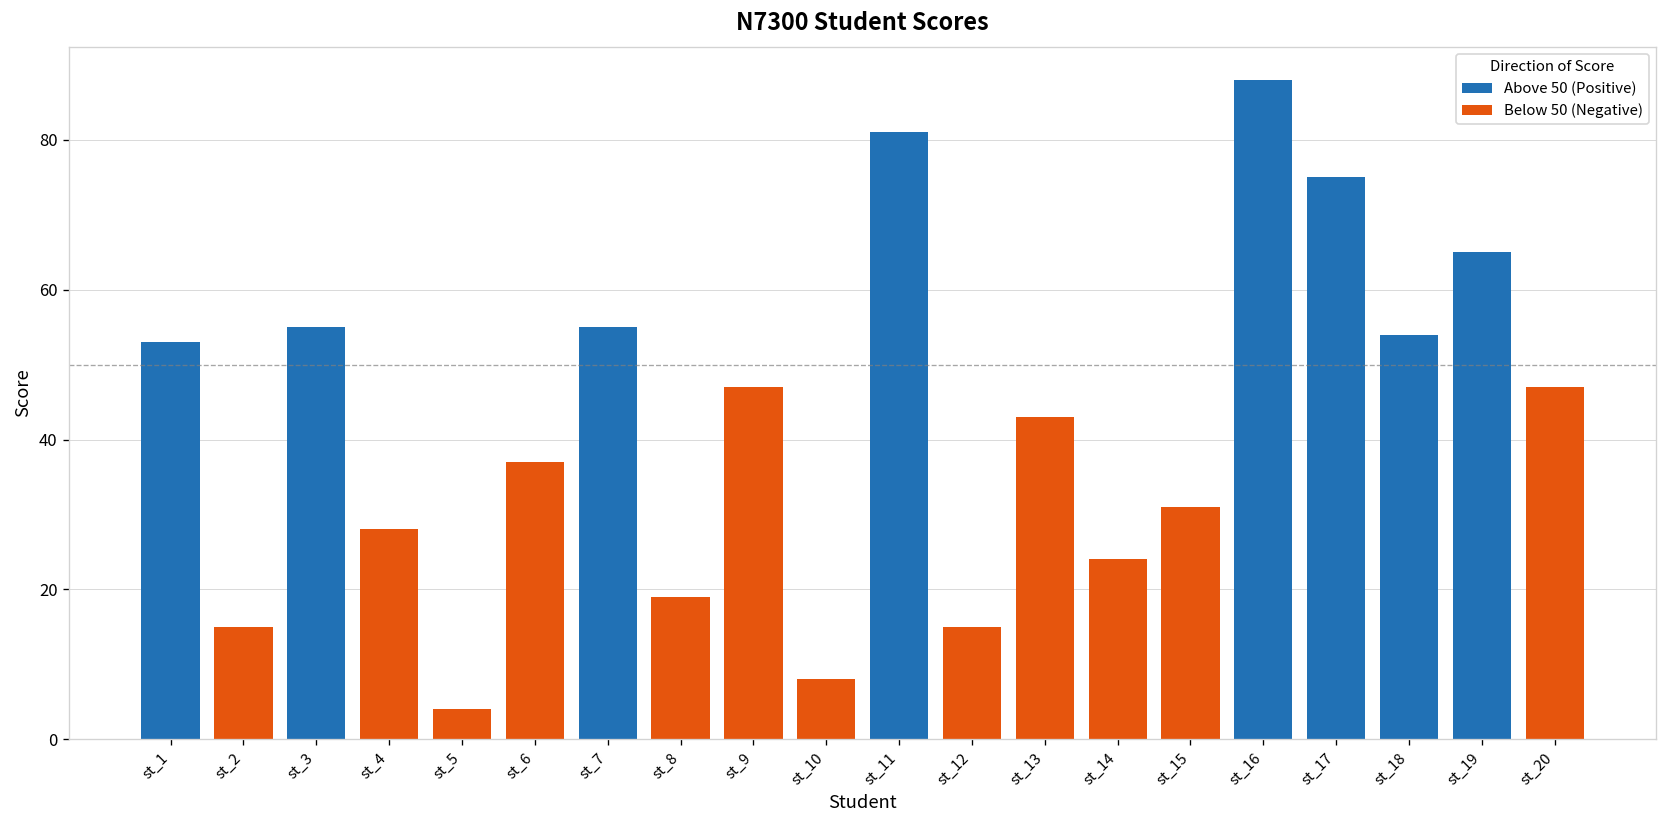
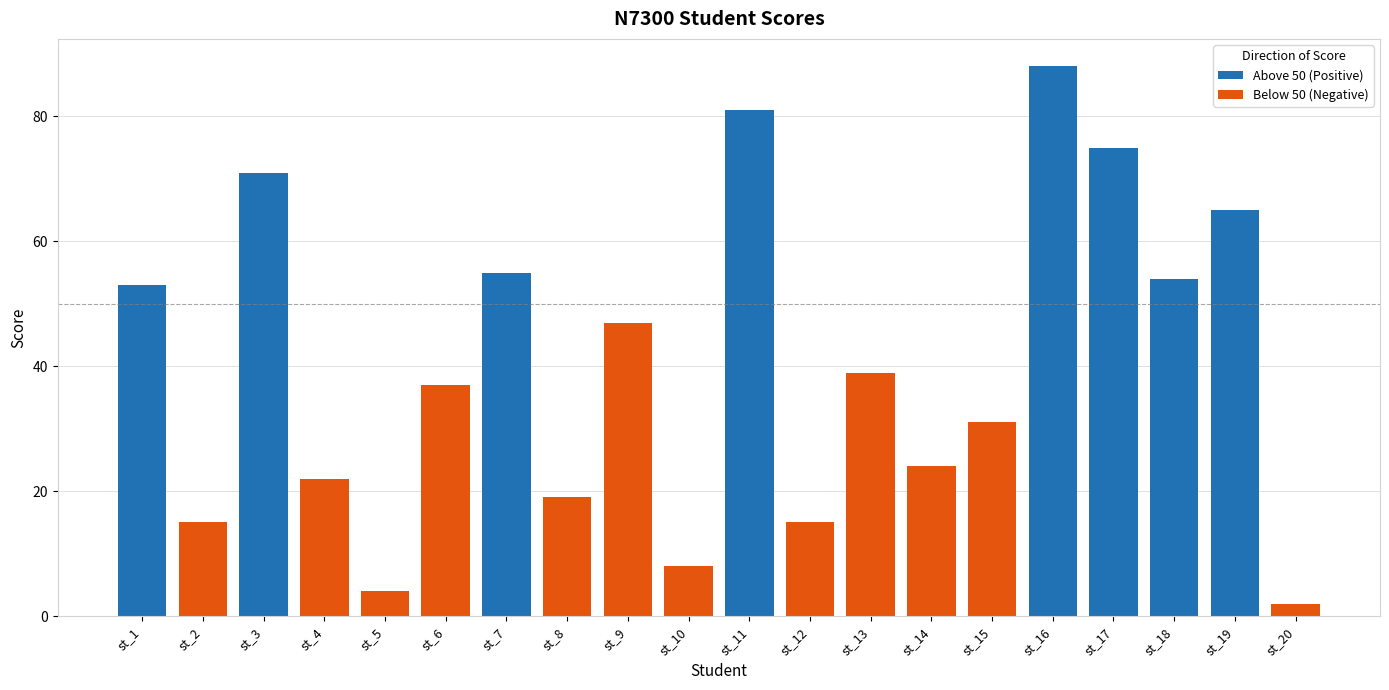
Above 50 (Positive), st_3: 55 -> 71
Below 50 (Negative), st_4: 28 -> 22
Below 50 (Negative), st_13: 43 -> 39
Below 50 (Negative), st_20: 47 -> 2
